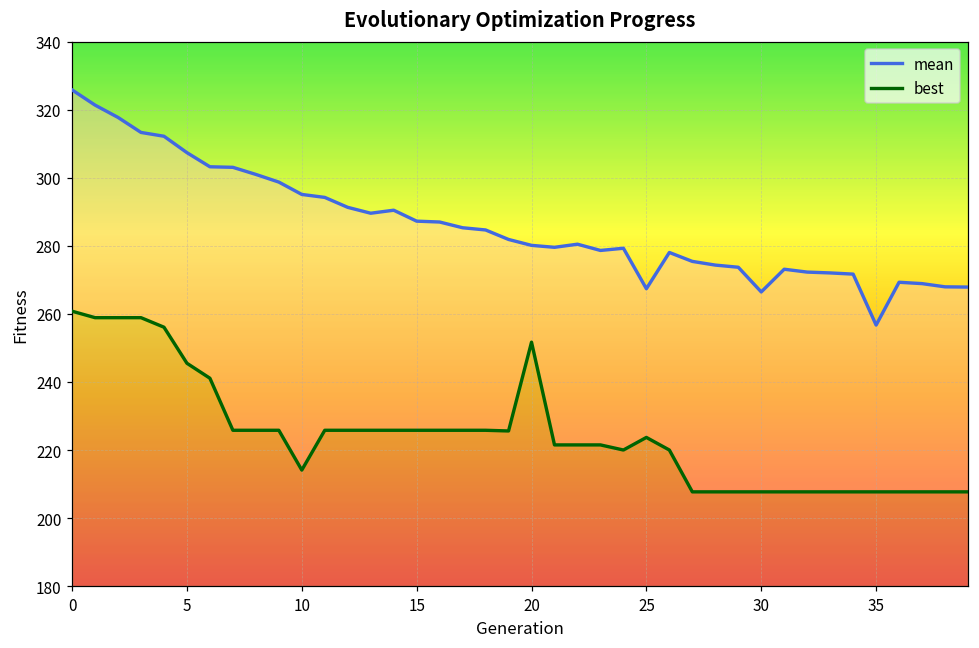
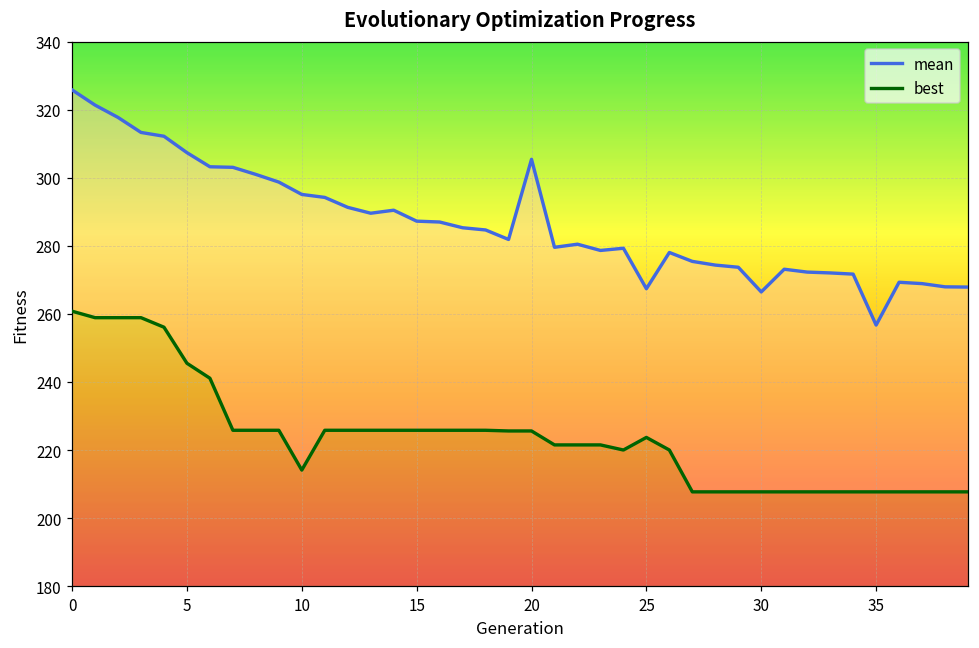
mean, 20: 280 -> 305
best, 20: 252 -> 226
